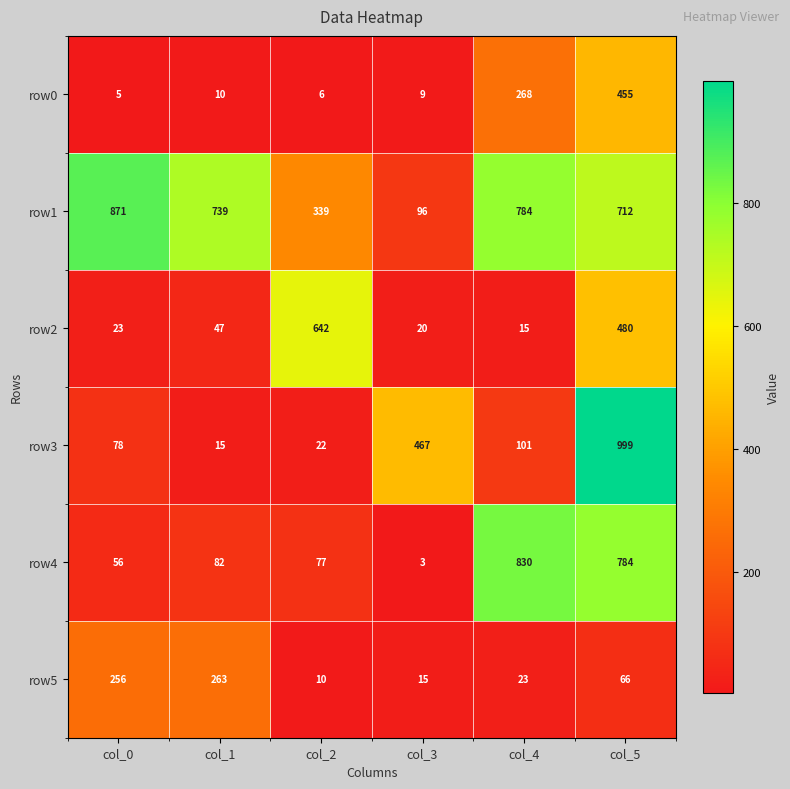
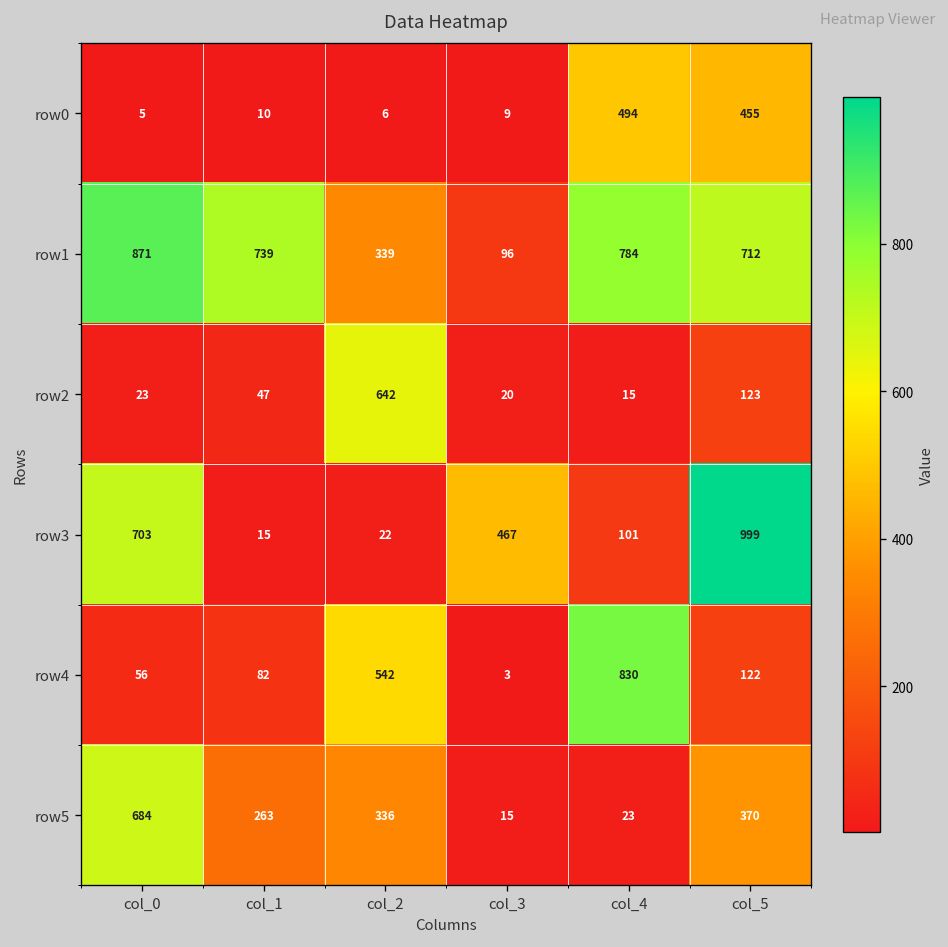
row0, col_4: 268 -> 494
row2, col_5: 480 -> 123
row3, col_0: 78 -> 703
row4, col_2: 77 -> 542
row4, col_5: 784 -> 122
row5, col_0: 256 -> 684
row5, col_2: 10 -> 336
row5, col_5: 66 -> 370
